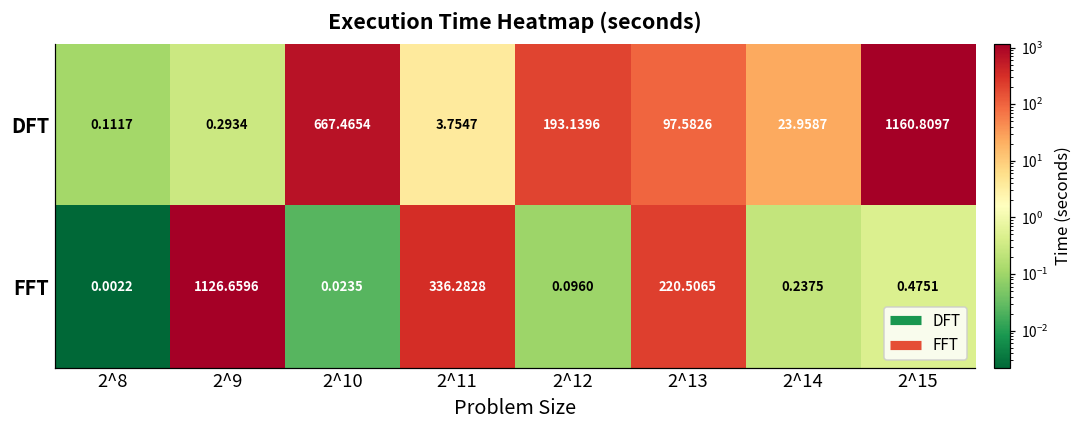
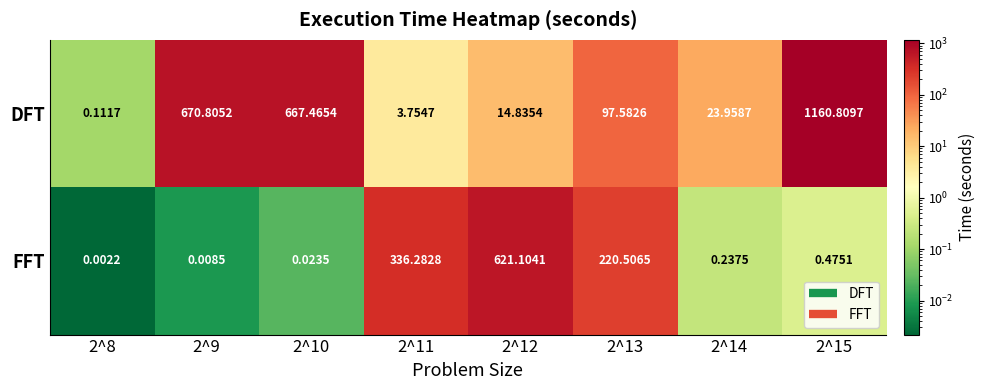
DFT, 2^9: 0.2934 -> 670.8052
DFT, 2^12: 193.1396 -> 14.8354
FFT, 2^9: 1126.6596 -> 0.0085
FFT, 2^12: 0.0960 -> 621.1041
